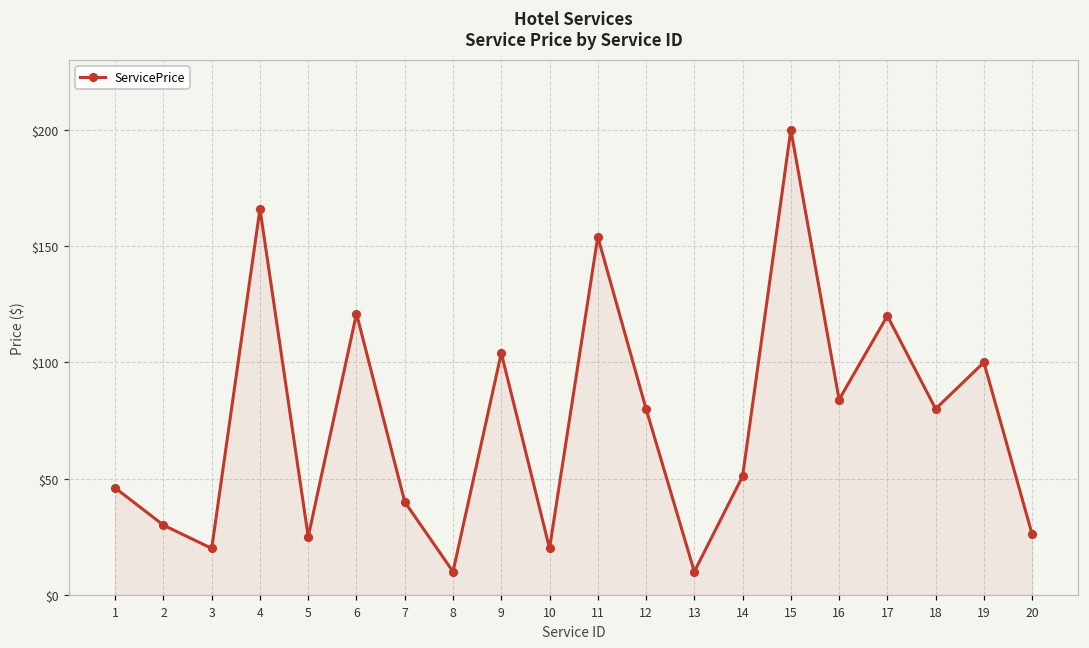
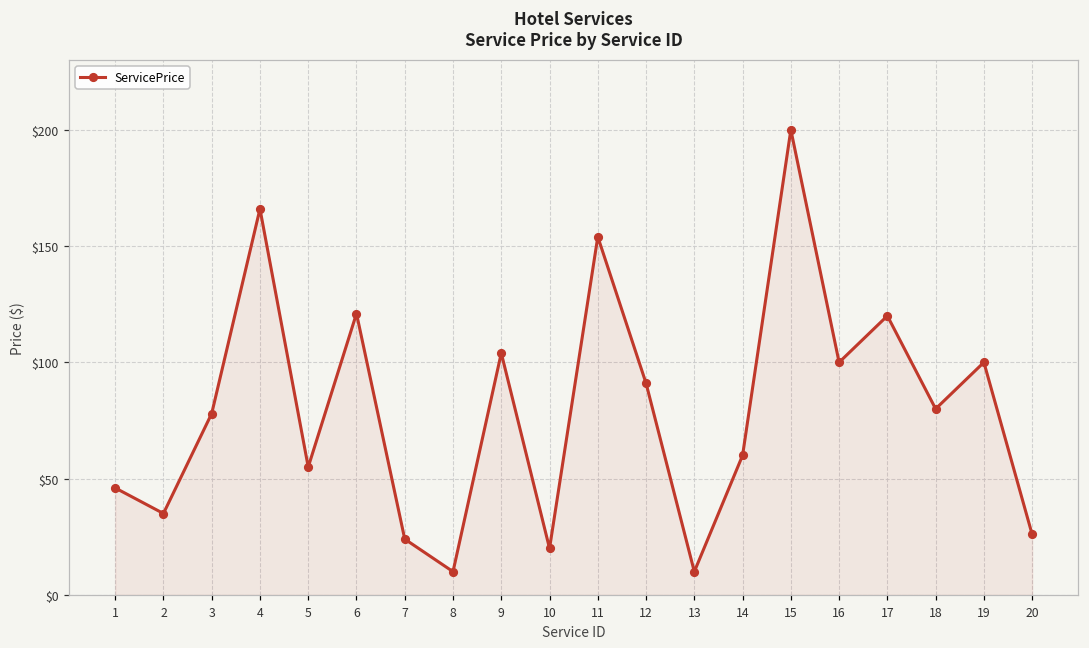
2: $30 -> $35
3: $20 -> $78
5: $25 -> $55
7: $40 -> $24
12: $80 -> $91
14: $51 -> $60
16: $84 -> $100
